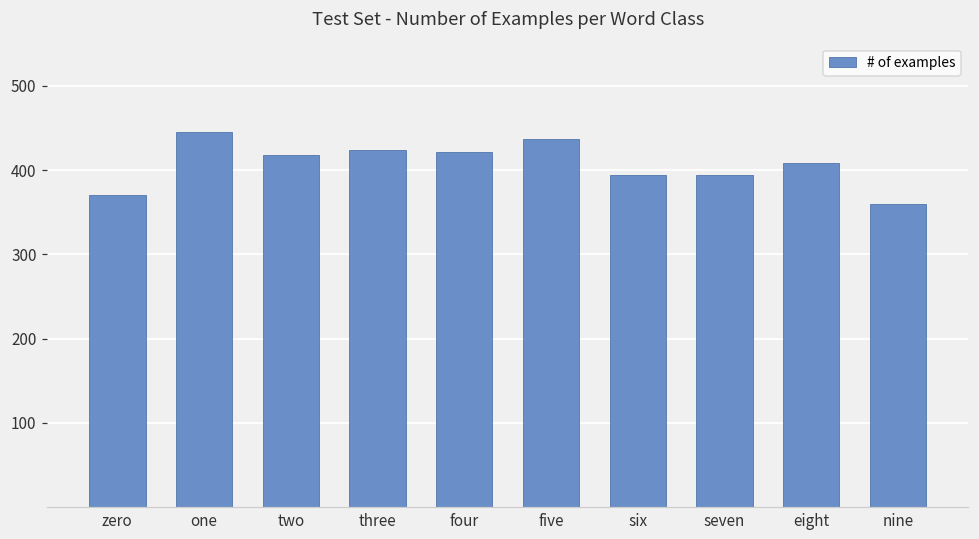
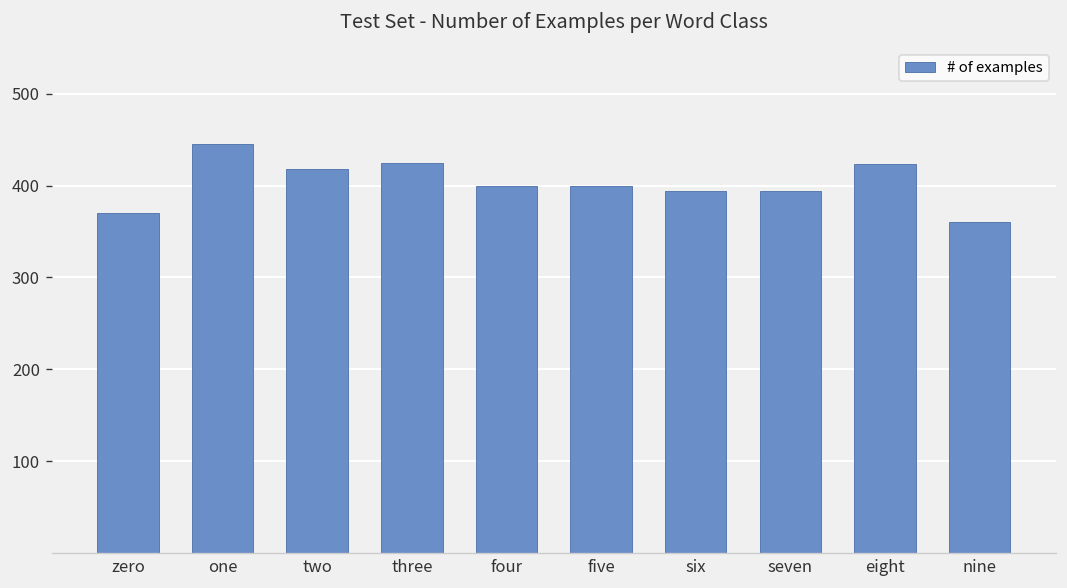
four: 420 -> 400
five: 440 -> 400
eight: 410 -> 420
